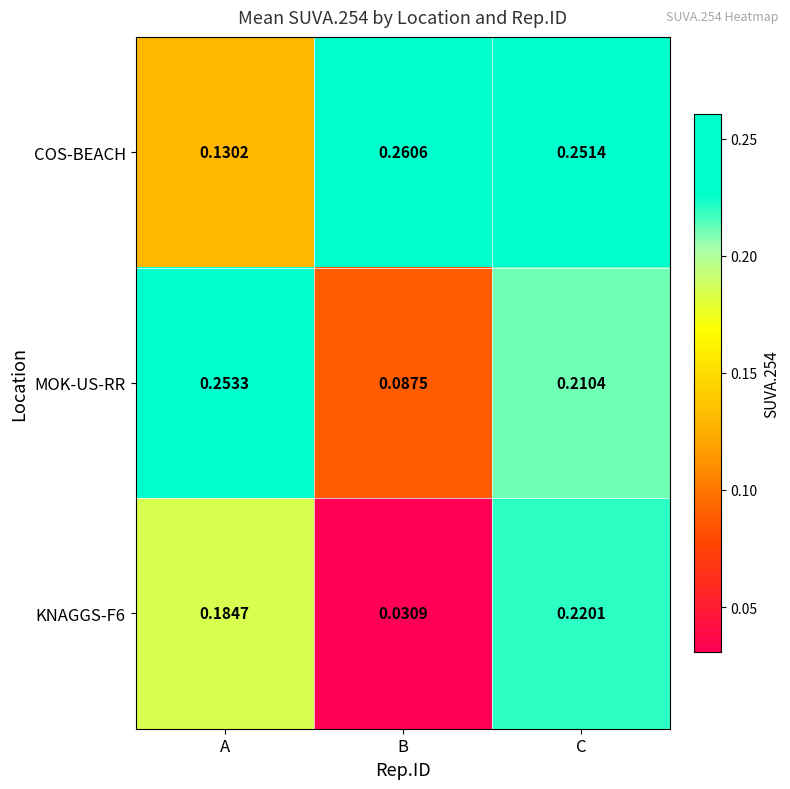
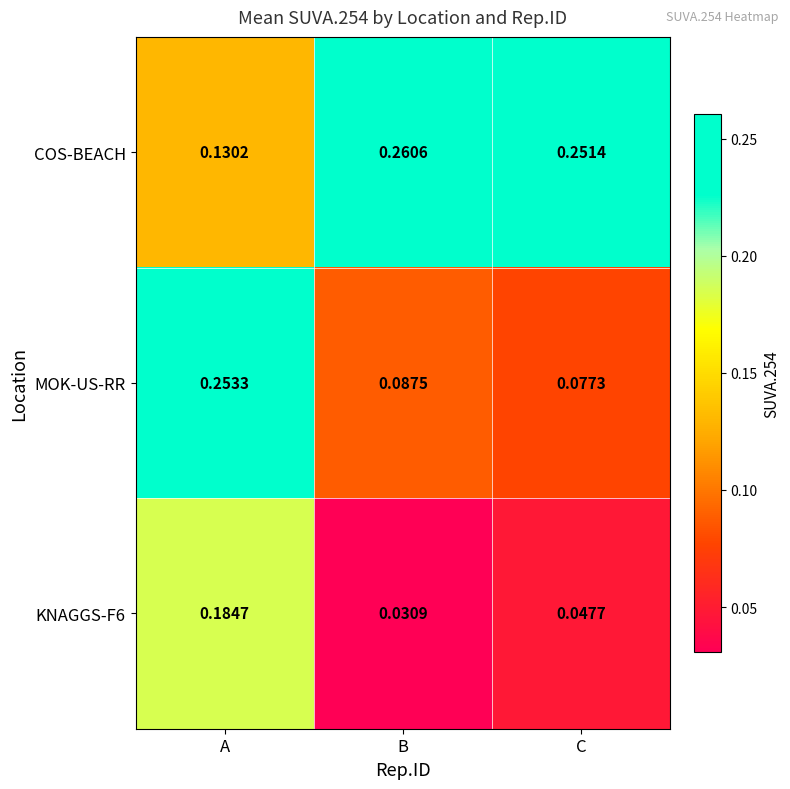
MOK-US-RR, C: 0.2104 -> 0.0773
KNAGGS-F6, C: 0.2201 -> 0.0477
